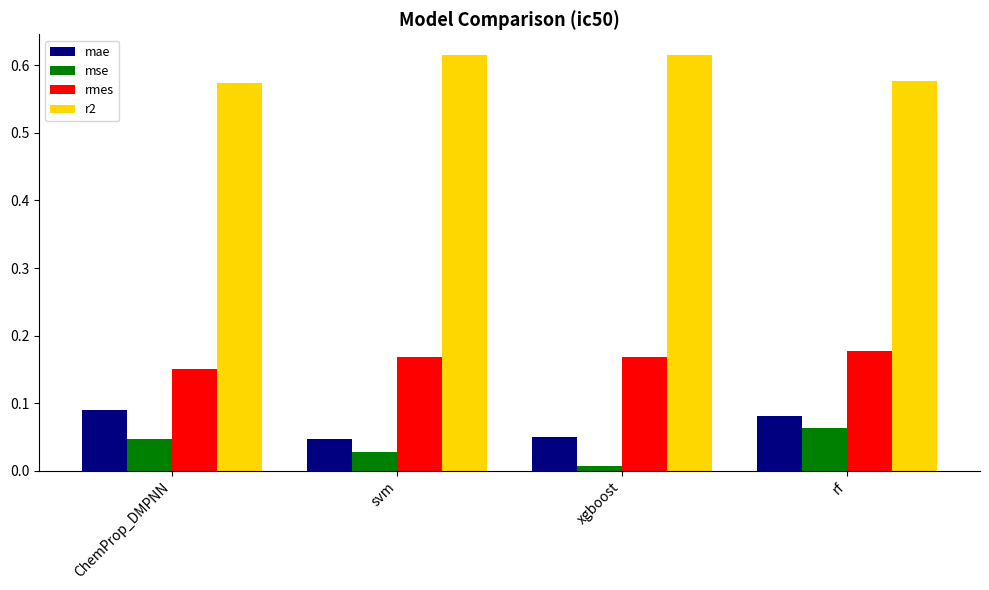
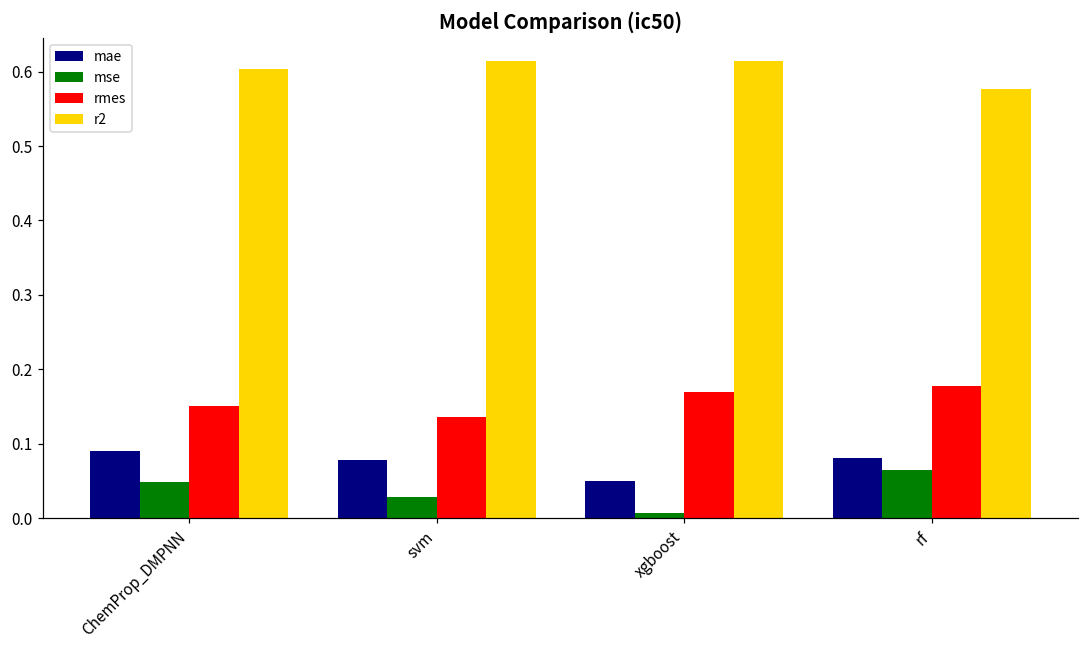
r2, ChemProp_DMPNN: 0.57 -> 0.60
mae, svm: 0.05 -> 0.08
rmes, svm: 0.17 -> 0.14
